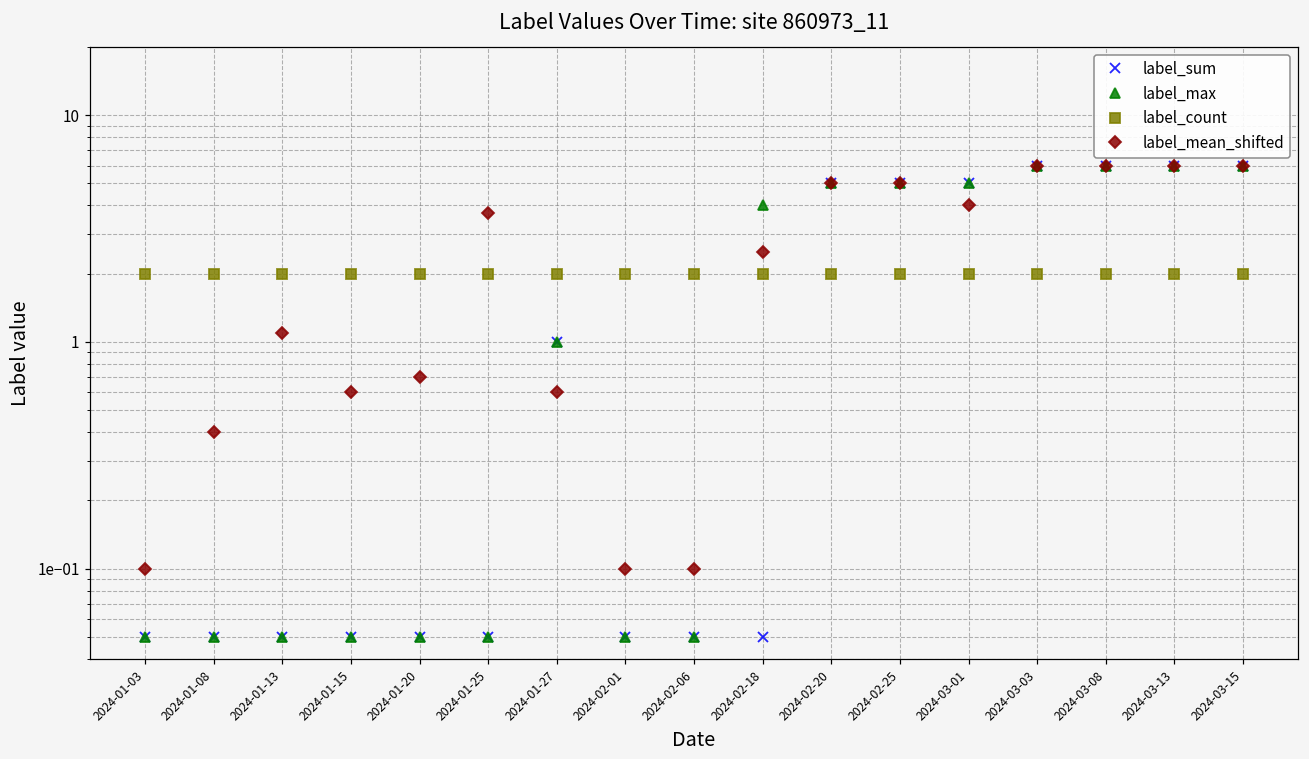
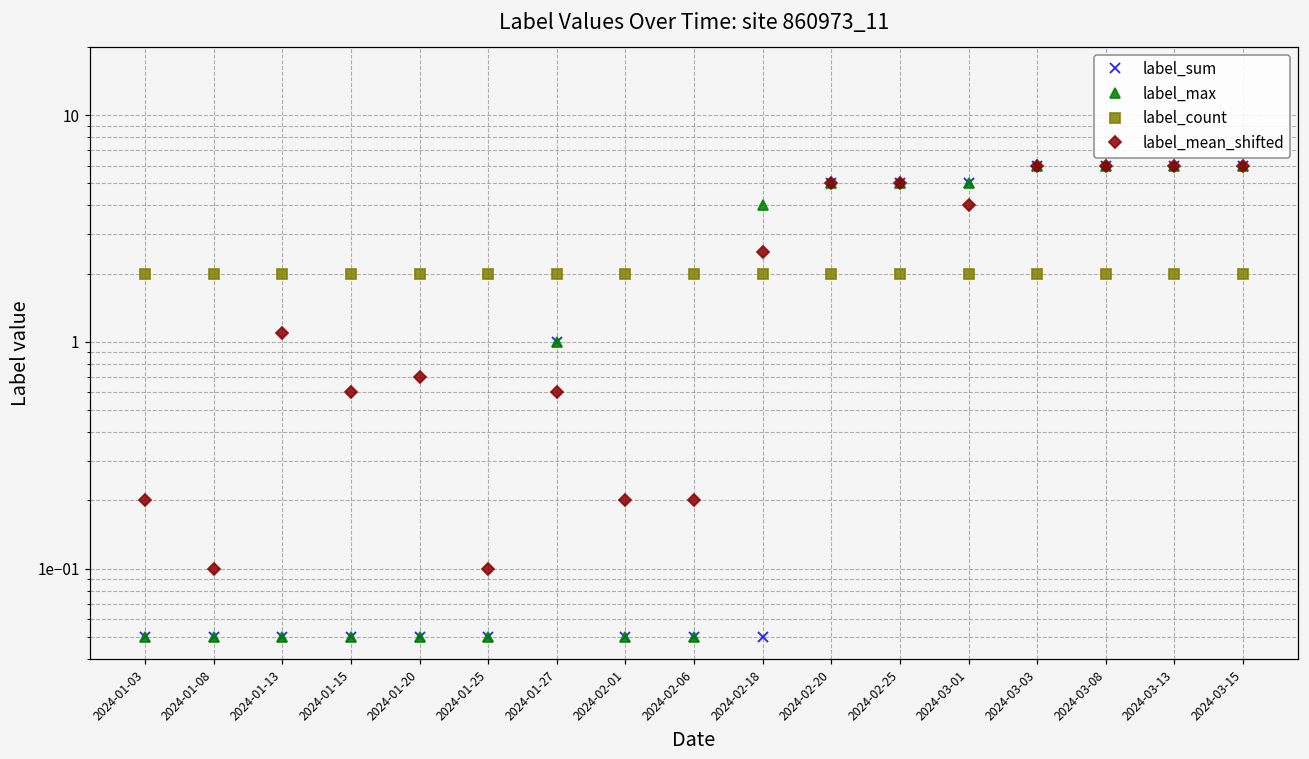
label_mean_shifted, 2024-01-03: 0.1 -> 0.2
label_mean_shifted, 2024-01-08: 0.4 -> 0.1
label_mean_shifted, 2024-01-25: 3.7 -> 0.1
label_mean_shifted, 2024-02-01: 0.1 -> 0.2
label_mean_shifted, 2024-02-06: 0.1 -> 0.2
